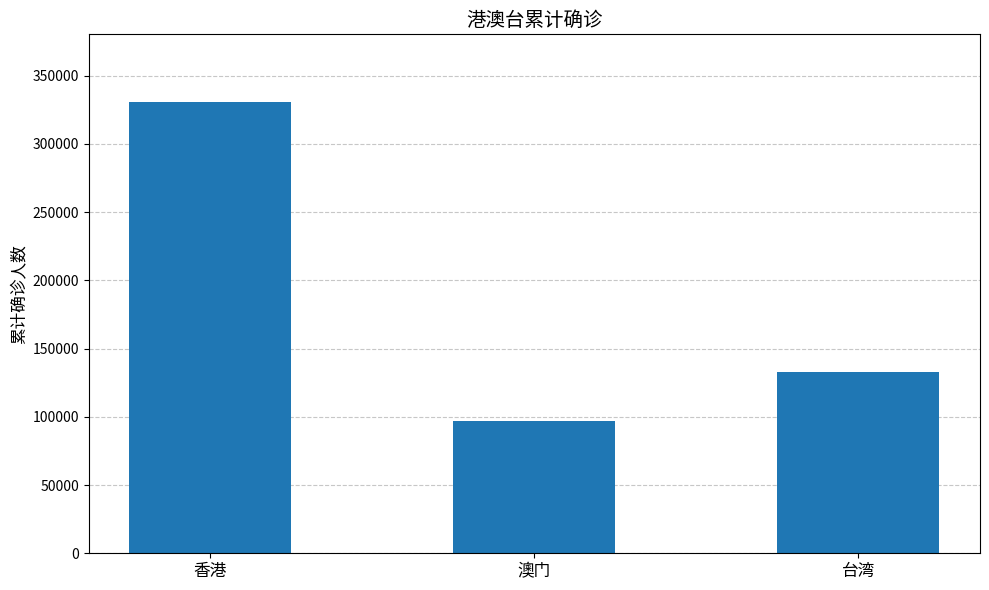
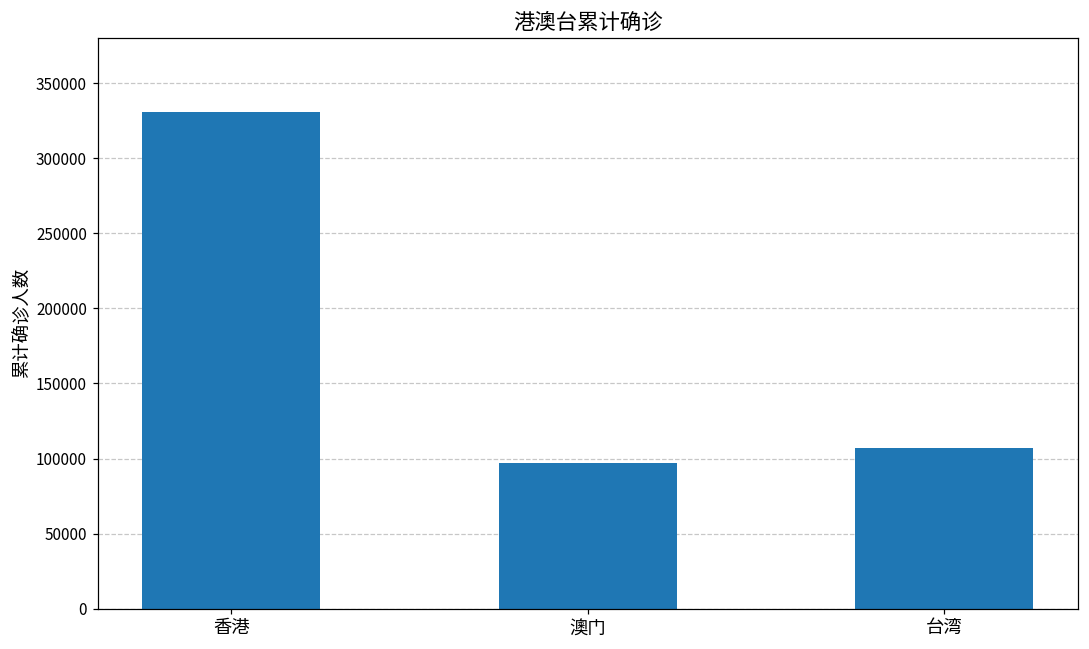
台湾: 133000 -> 107000
